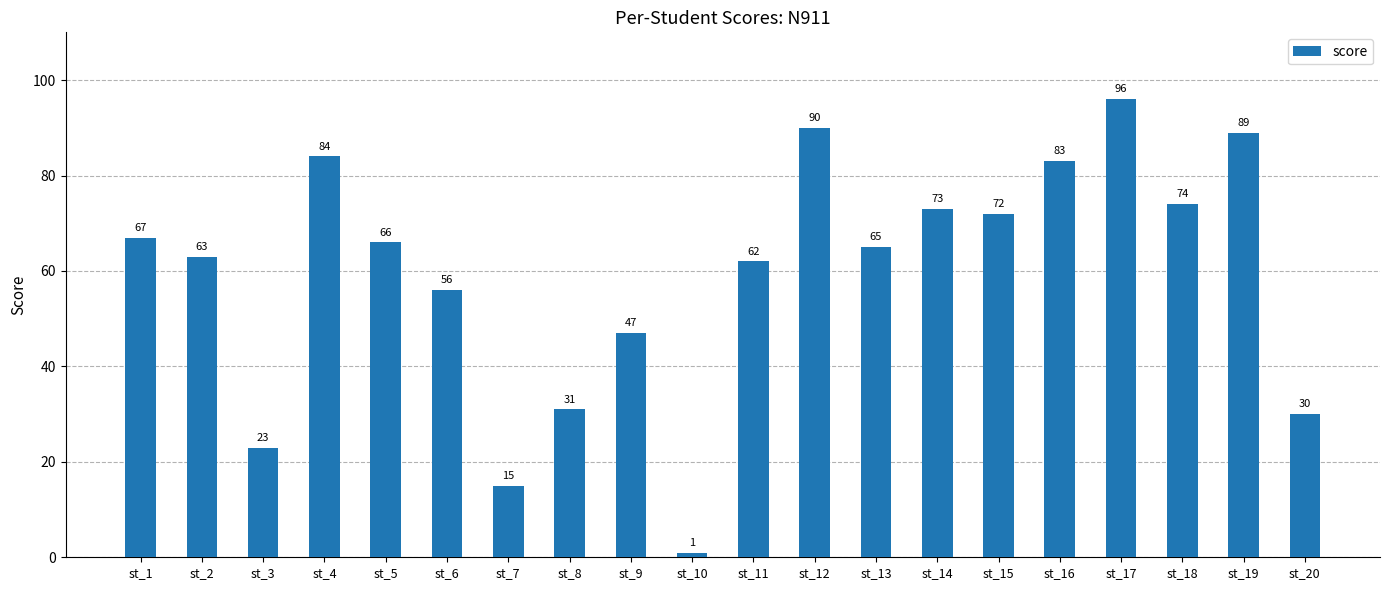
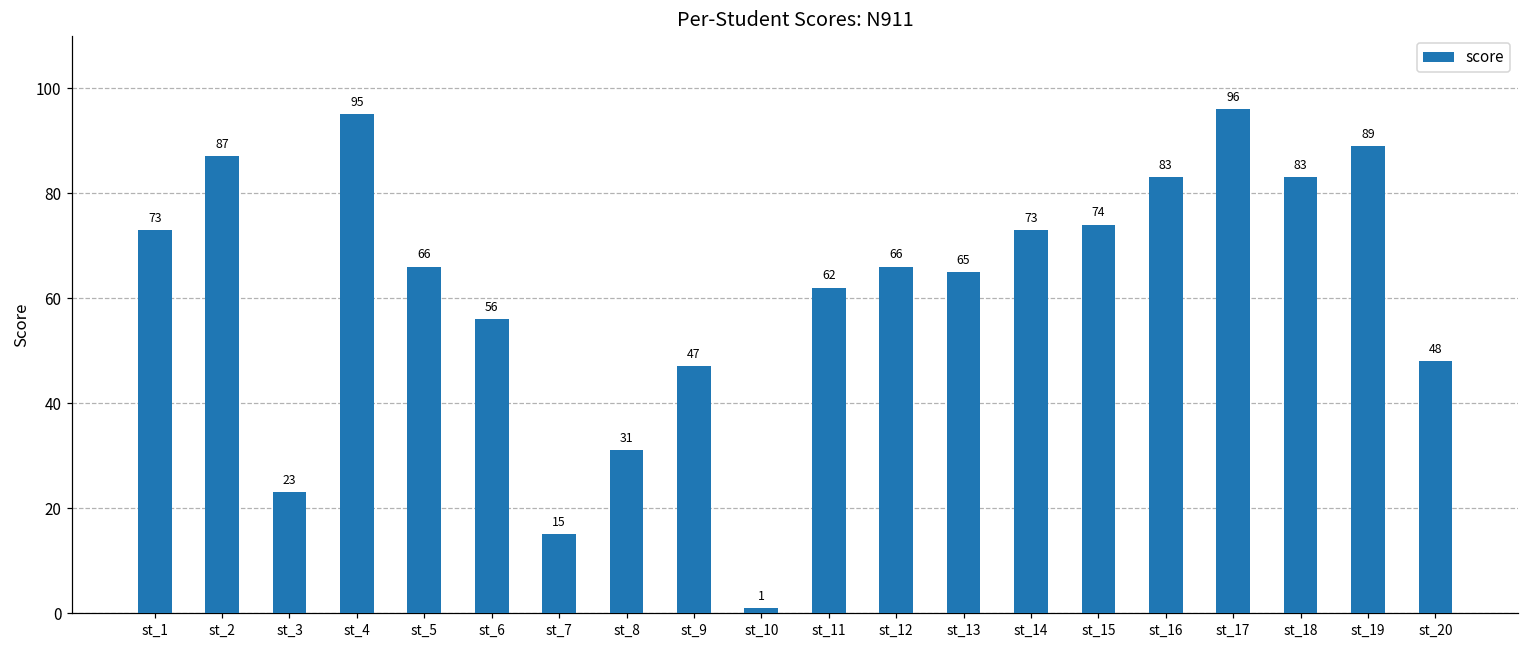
st_1: 67 -> 73
st_2: 63 -> 87
st_4: 84 -> 95
st_12: 90 -> 66
st_15: 72 -> 74
st_18: 74 -> 83
st_20: 30 -> 48
